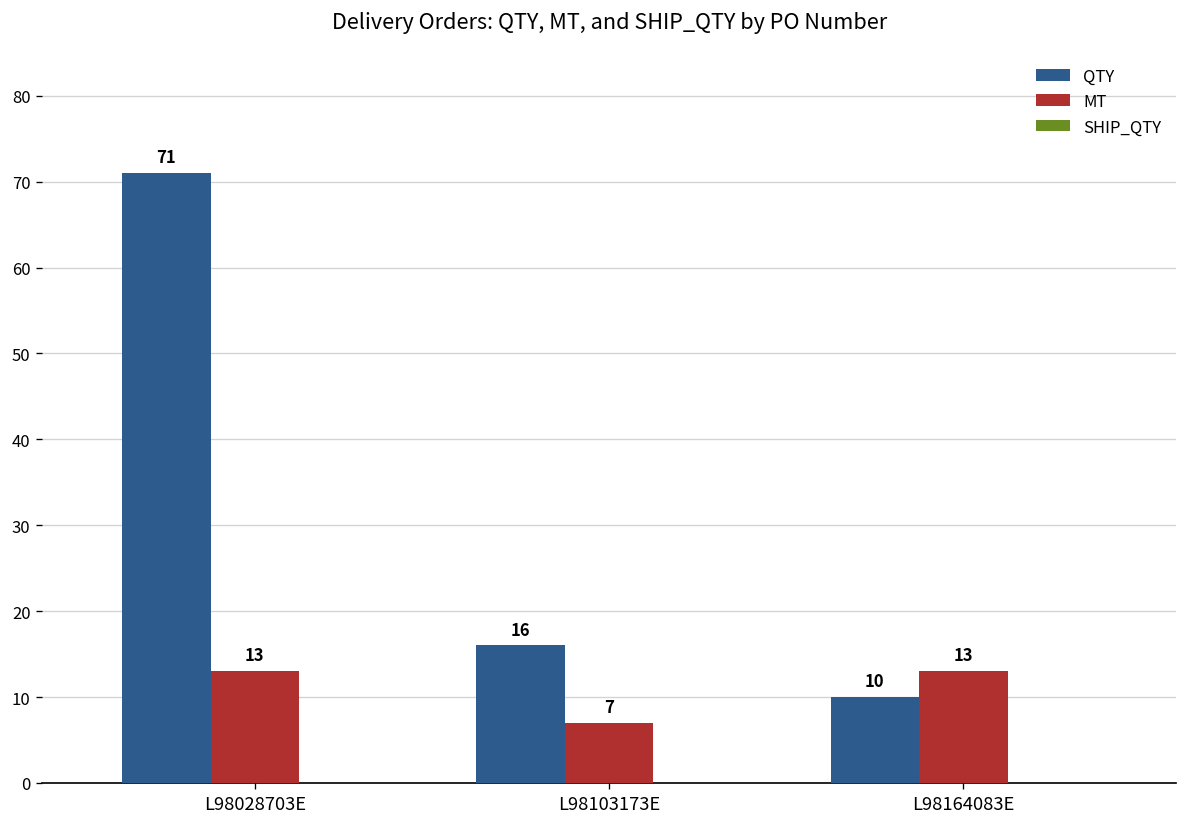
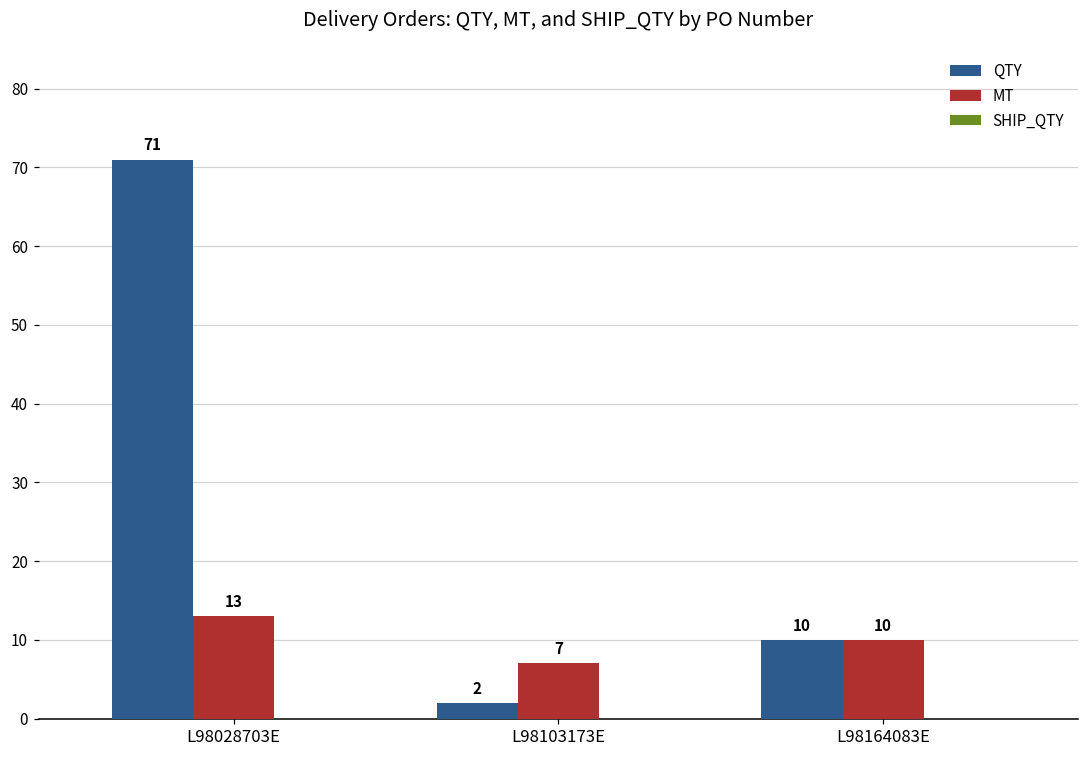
QTY, L98103173E: 16 -> 2
MT, L98164083E: 13 -> 10
